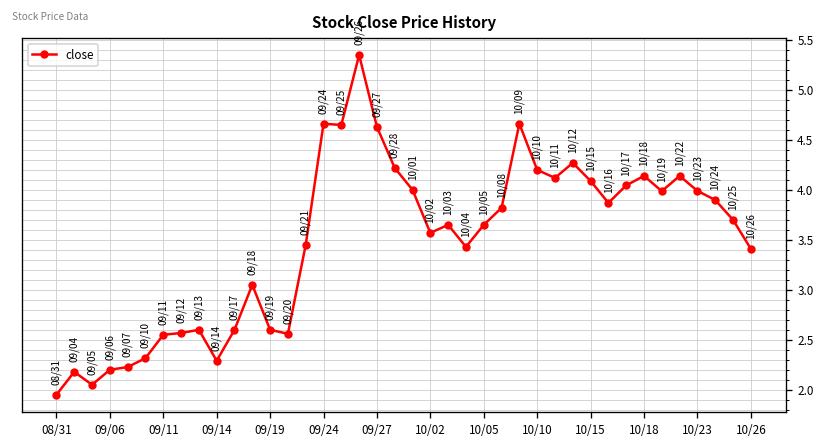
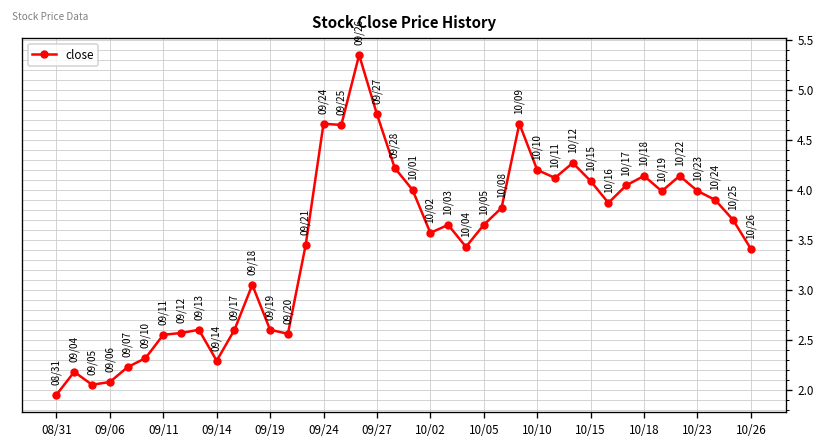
09/06: 2.2 -> 2.1
09/27: 4.6 -> 4.8
